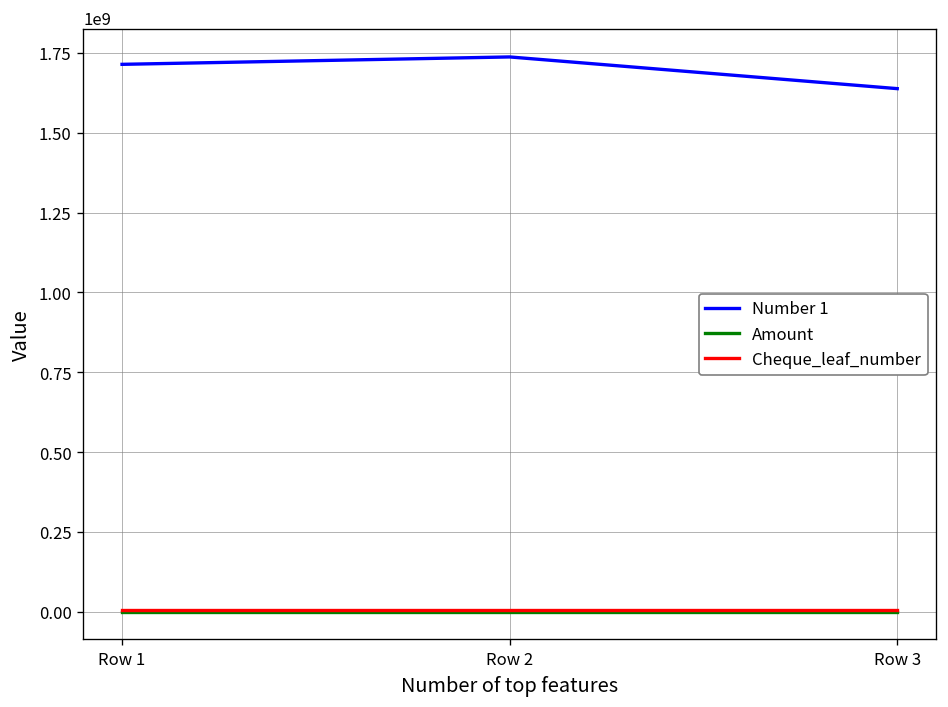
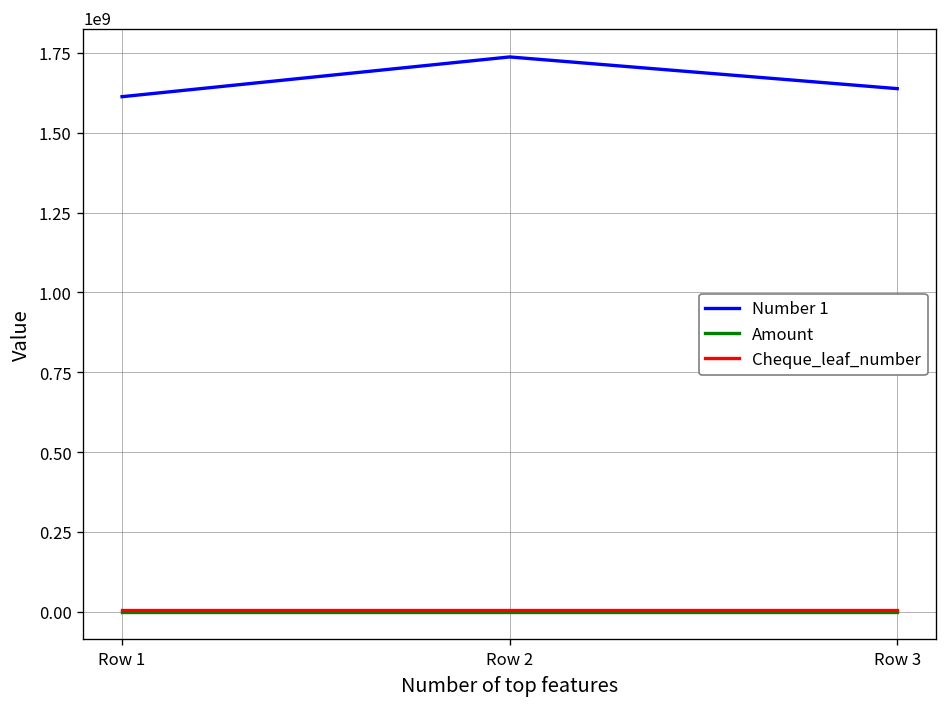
Number 1, Row 1: 1710000000 -> 1610000000
